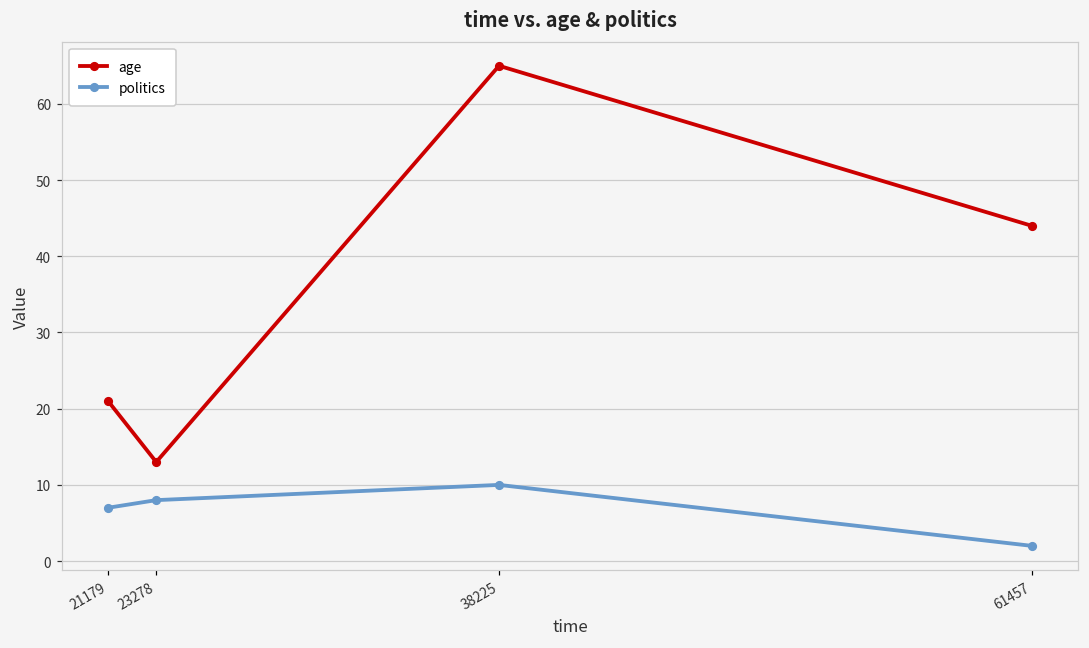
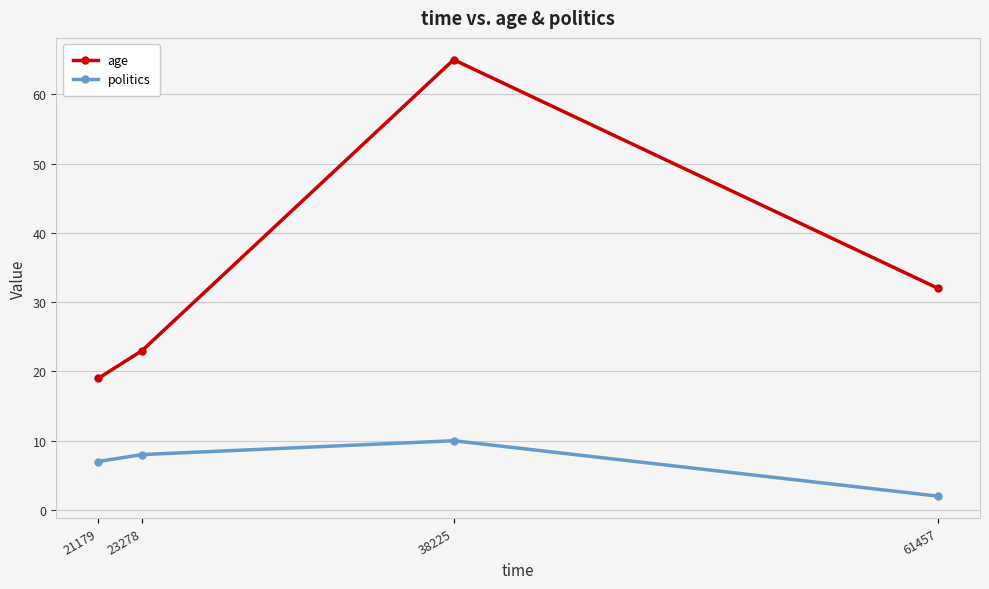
age, 21179: 21 -> 19
age, 23278: 13 -> 23
age, 61457: 44 -> 32
